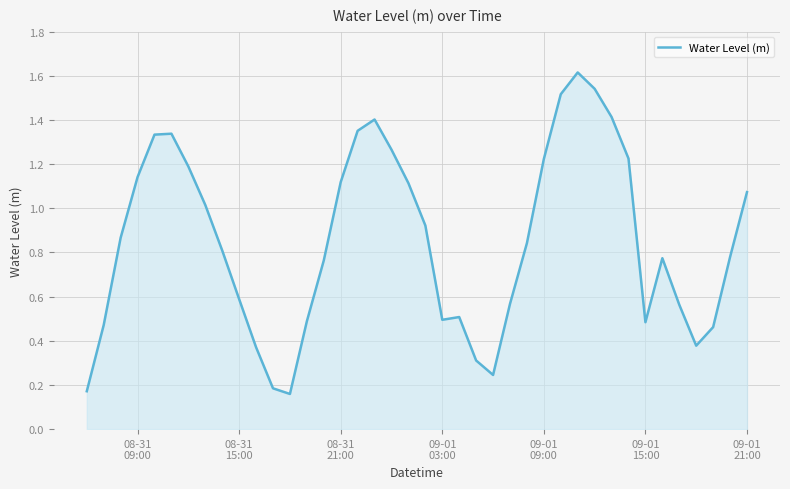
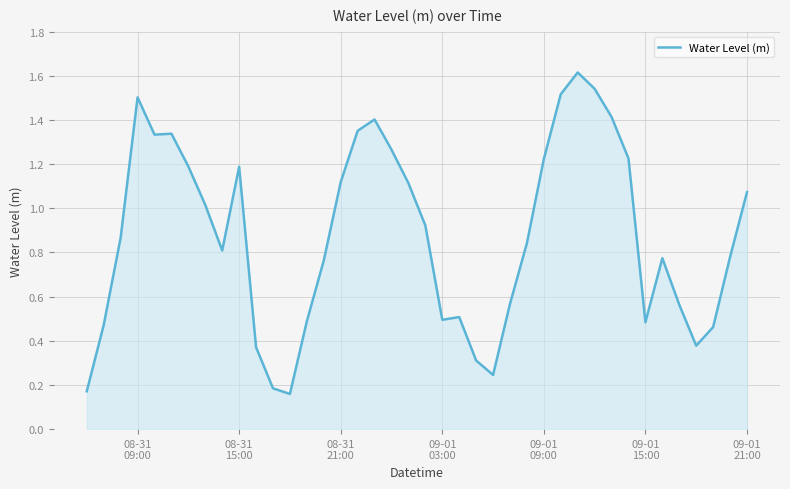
08-31 09:00: 1.14 -> 1.50
08-31 15:00: 0.59 -> 1.19
